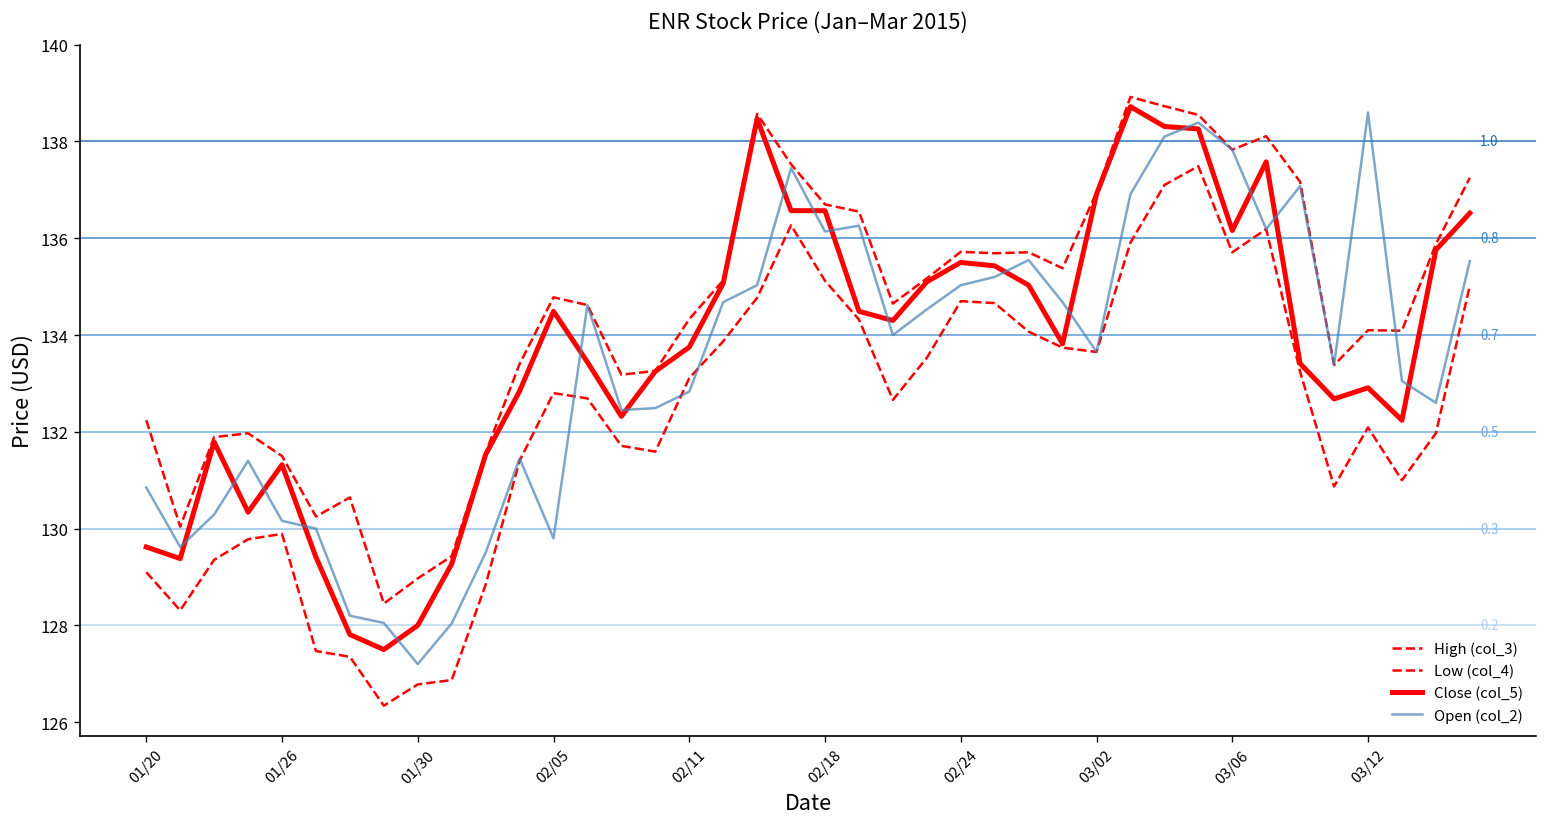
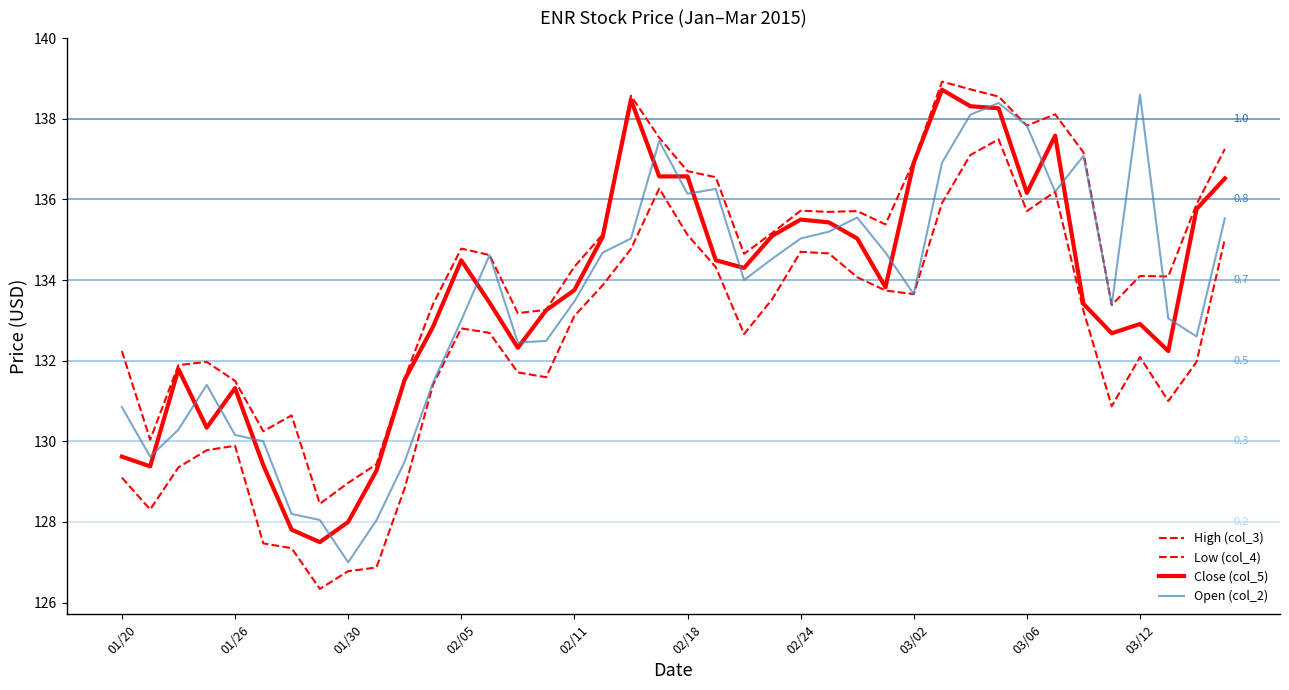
Open (col_2), 01/30: 127.2 -> 127.0
Open (col_2), 02/05: 129.8 -> 133.0
Open (col_2), 02/11: 132.8 -> 133.5
